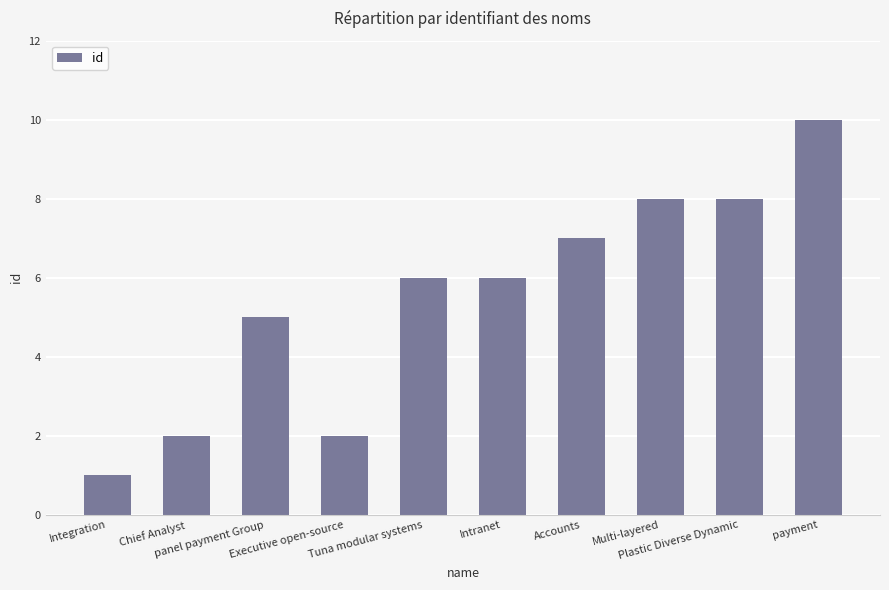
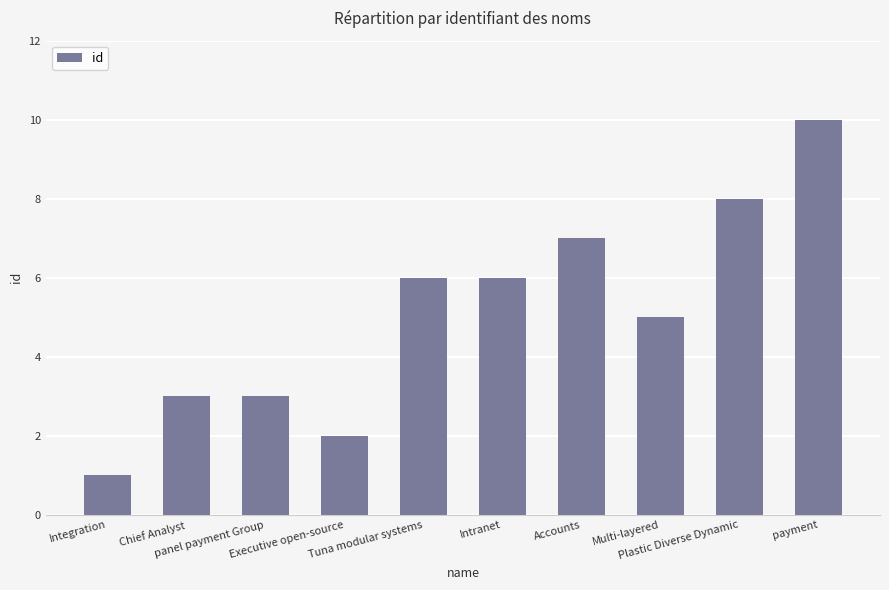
Chief Analyst: 2 -> 3
panel payment Group: 5 -> 3
Multi-layered: 8 -> 5
